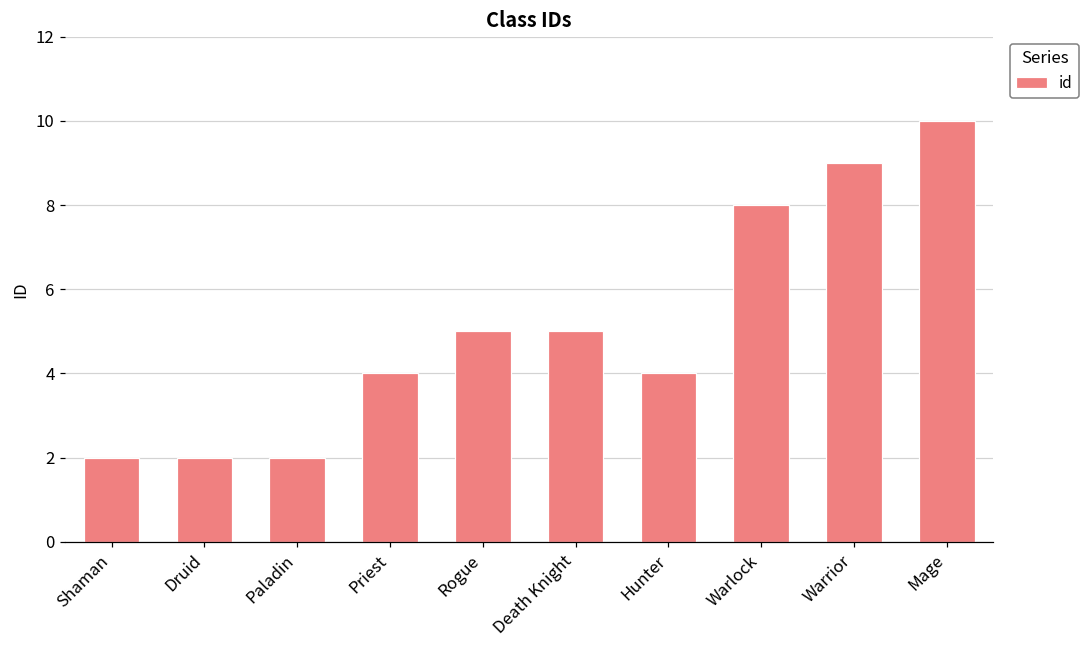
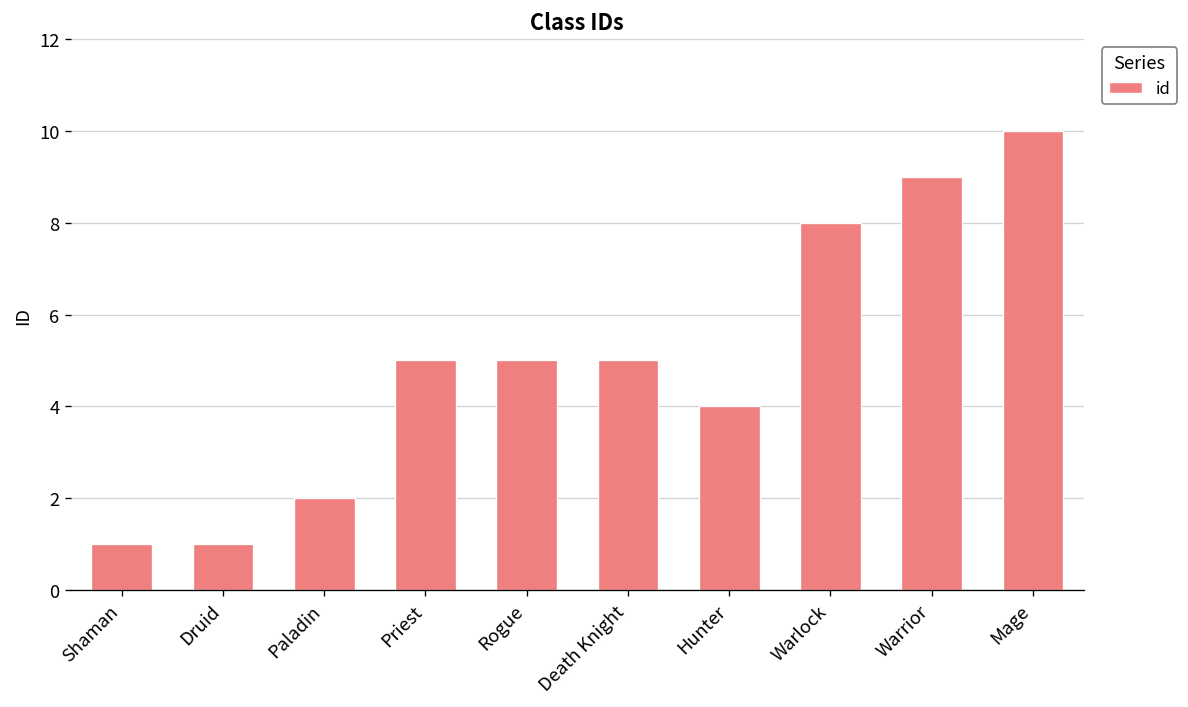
Shaman: 2 -> 1
Druid: 2 -> 1
Priest: 4 -> 5
